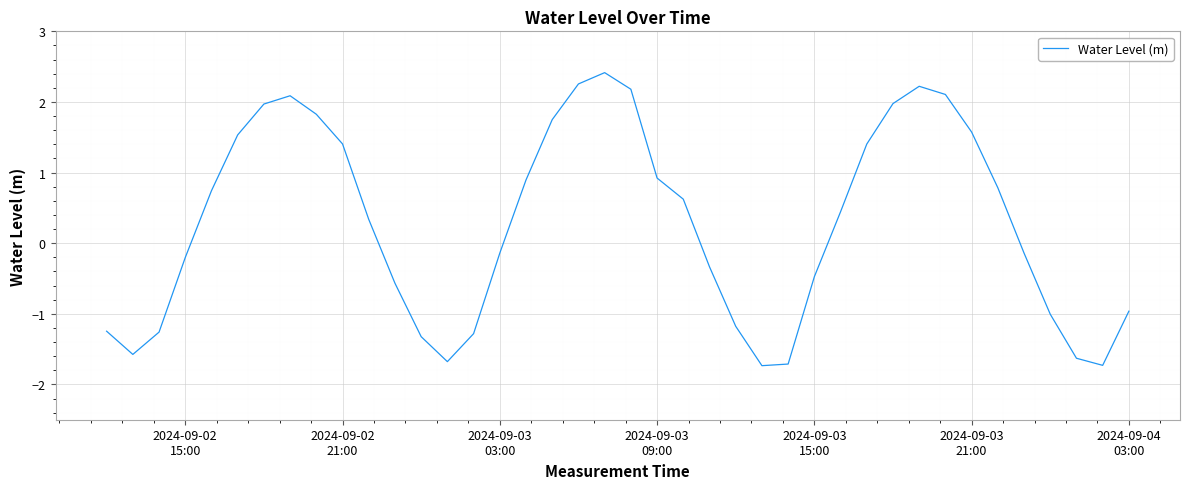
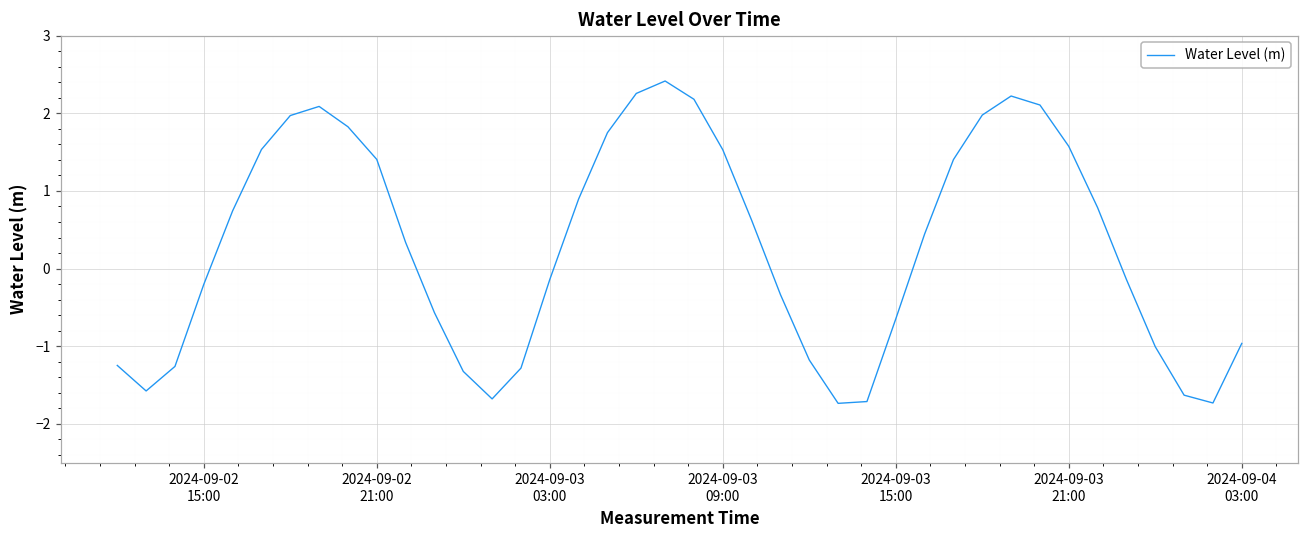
2024-09-03 09:00: 0.9 -> 1.5
2024-09-03 15:00: -0.5 -> -0.6
